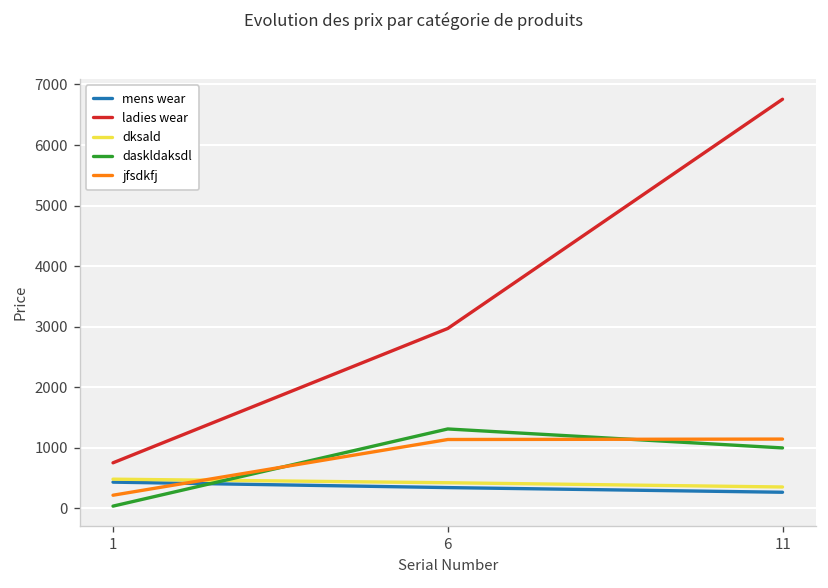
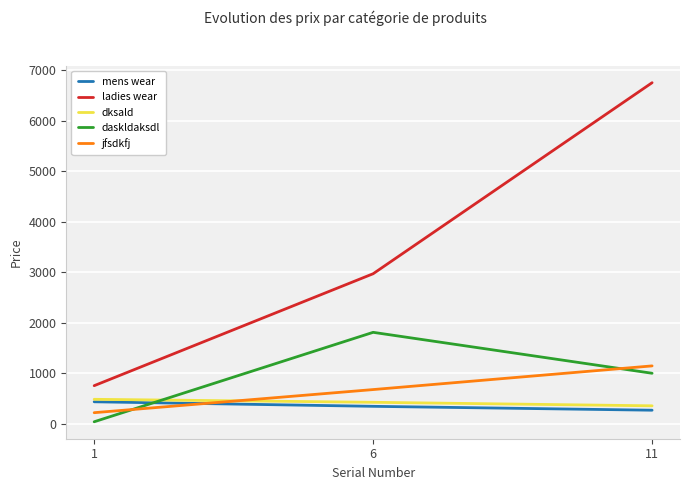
daskldaksdl, 6: 1300 -> 1800
jfsdkfj, 6: 1100 -> 700
